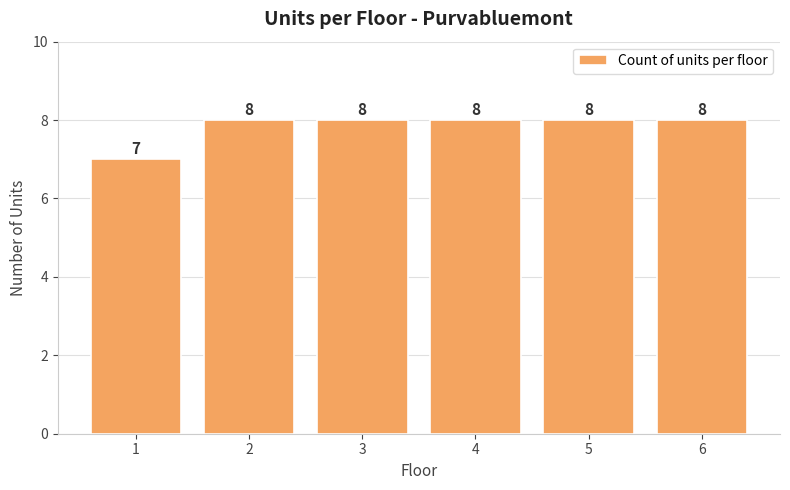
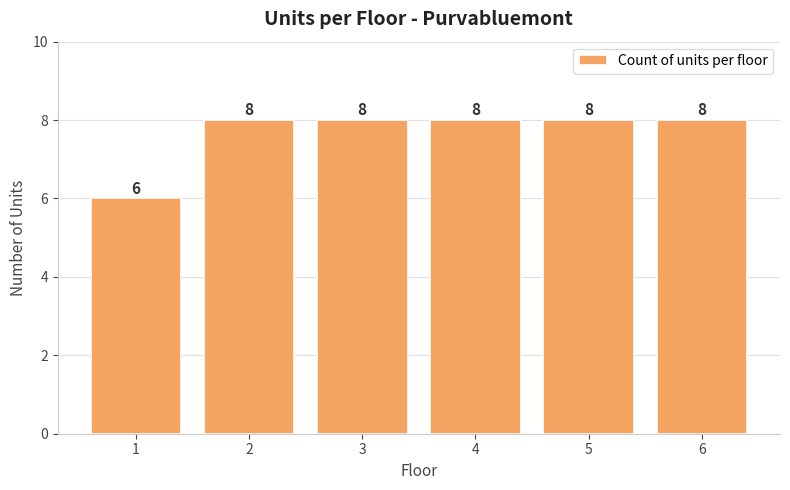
1: 7 -> 6
